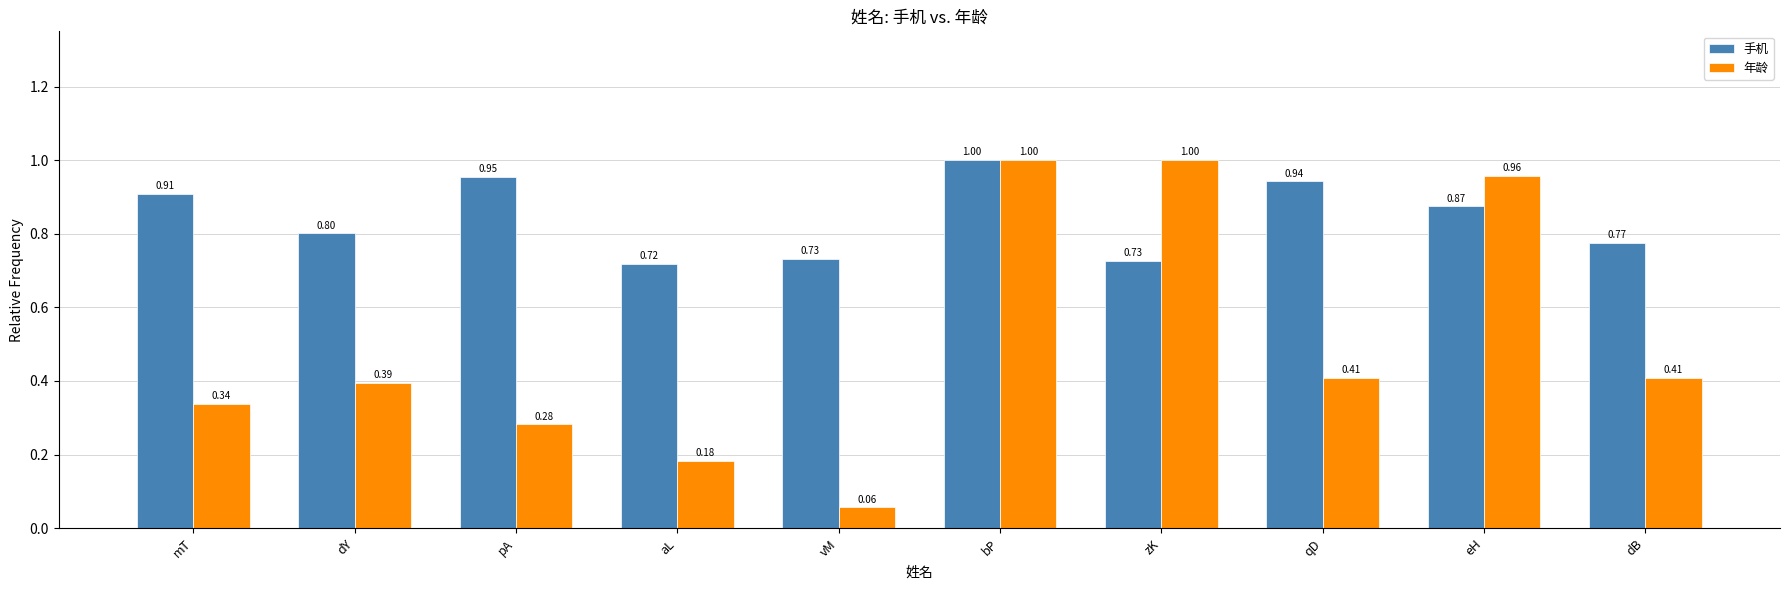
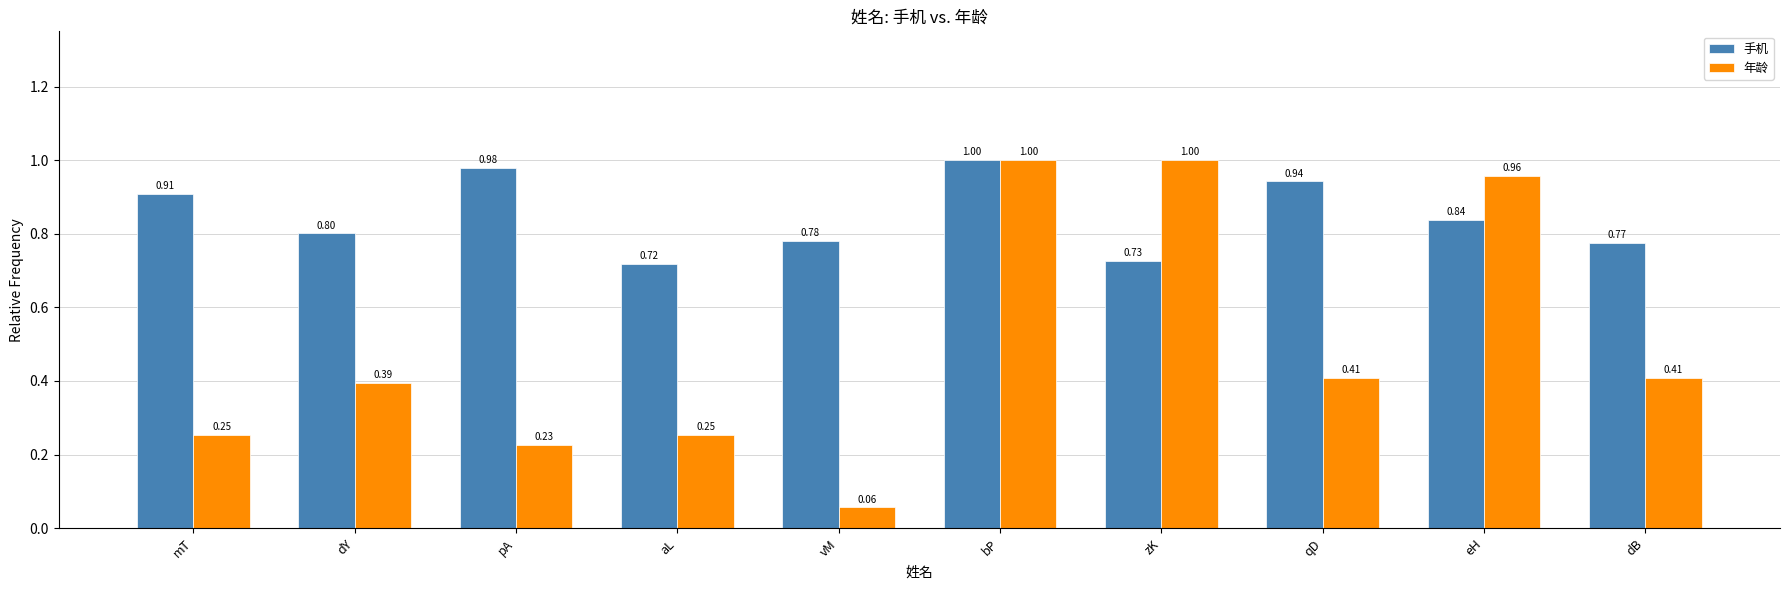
年龄, mT: 0.34 -> 0.25
手机, pA: 0.95 -> 0.98
年龄, pA: 0.28 -> 0.23
年龄, aL: 0.18 -> 0.25
手机, vM: 0.73 -> 0.78
手机, eH: 0.87 -> 0.84
